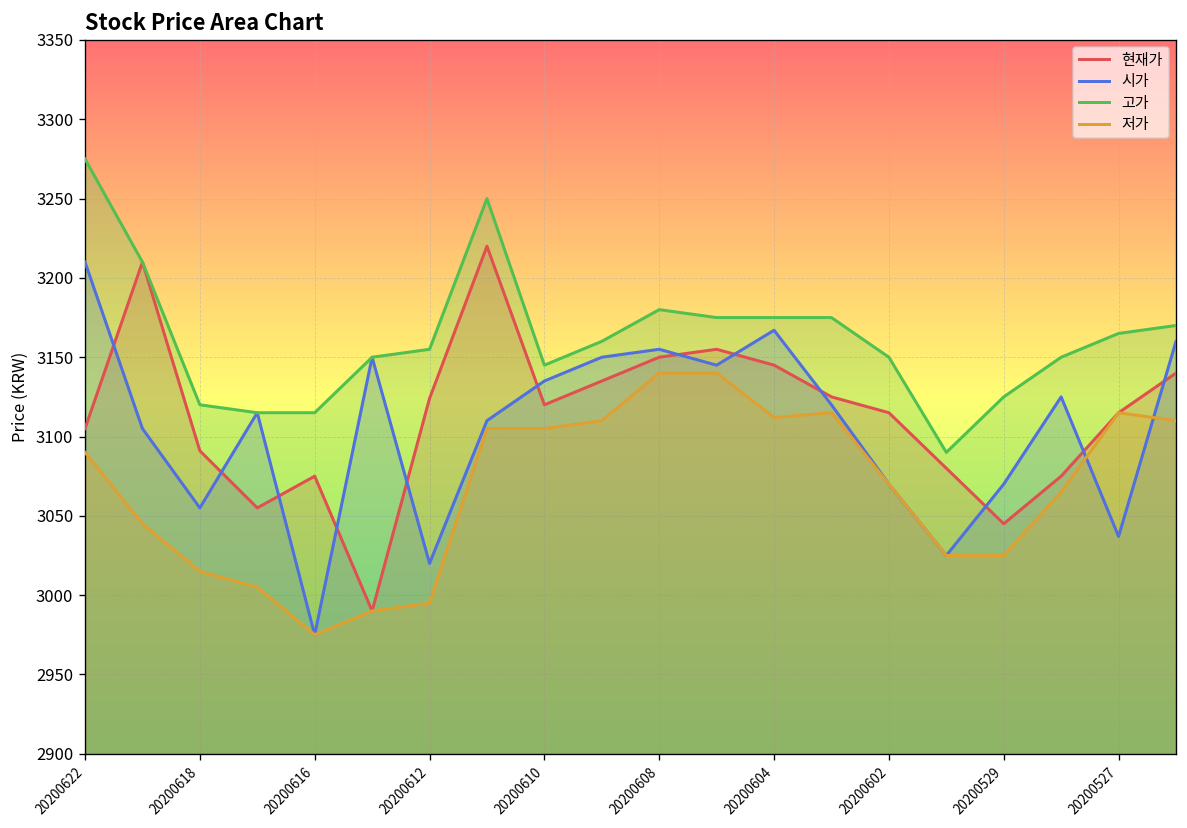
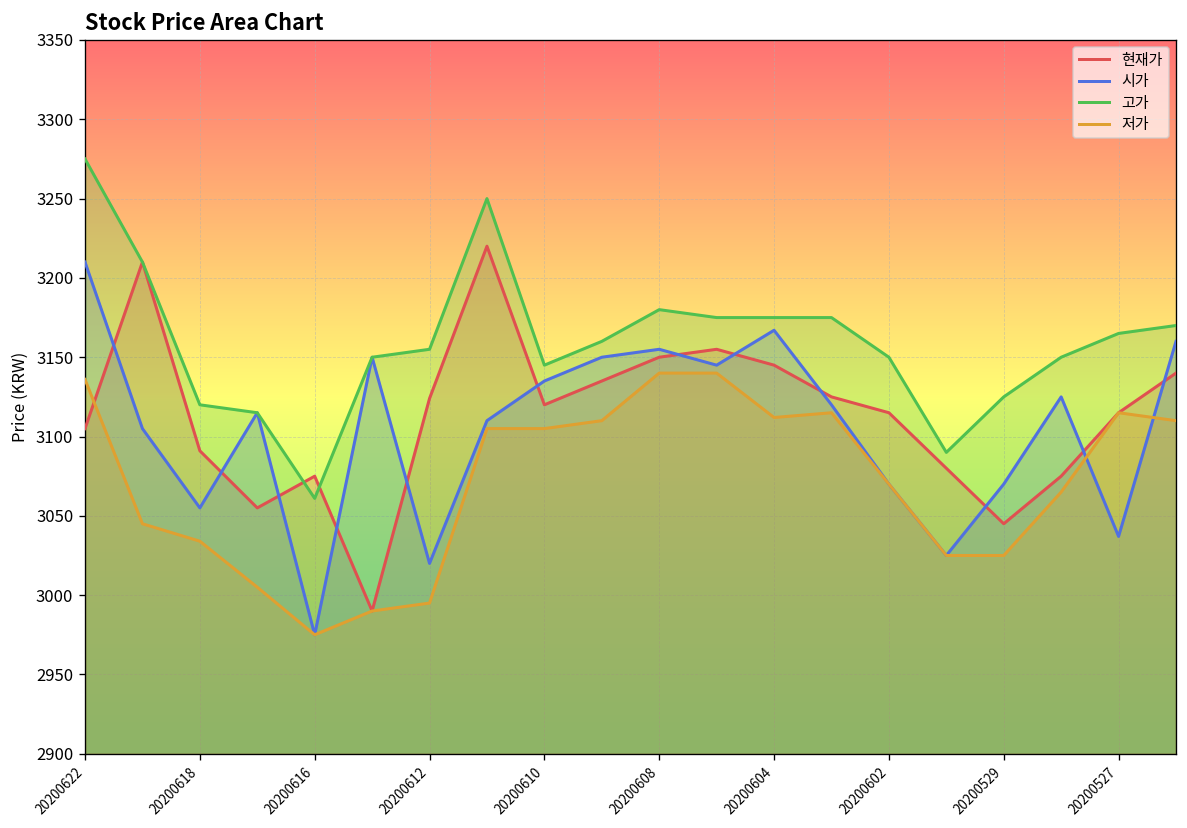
저가, 20200622: 3090 -> 3136
저가, 20200618: 3015 -> 3034
고가, 20200616: 3115 -> 3061
